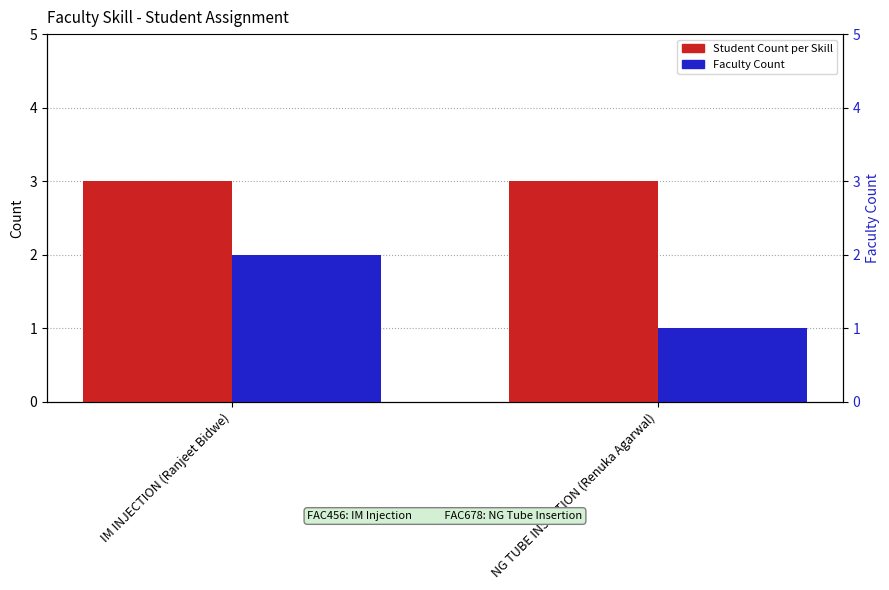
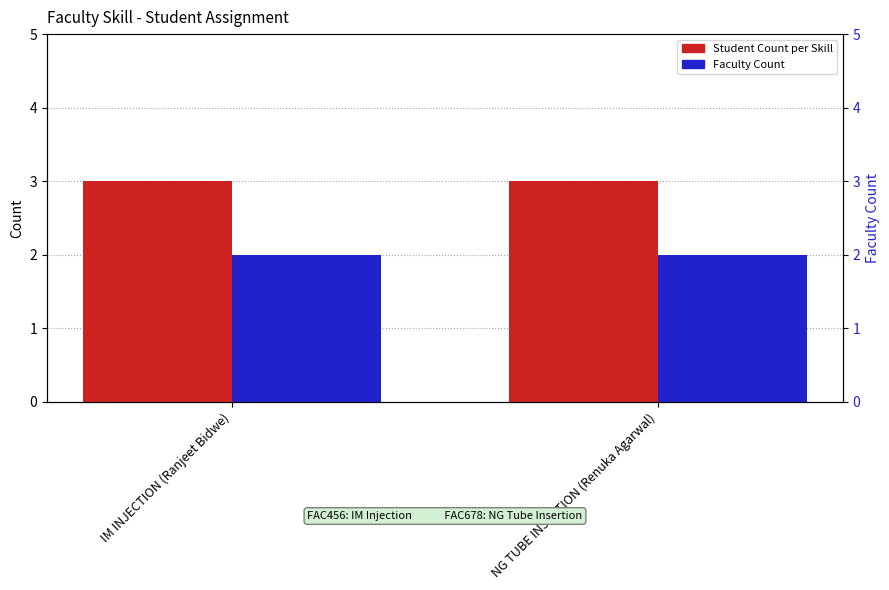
Faculty Count, NG TUBE INSERTION (Renuka Agarwal): 1 -> 2
